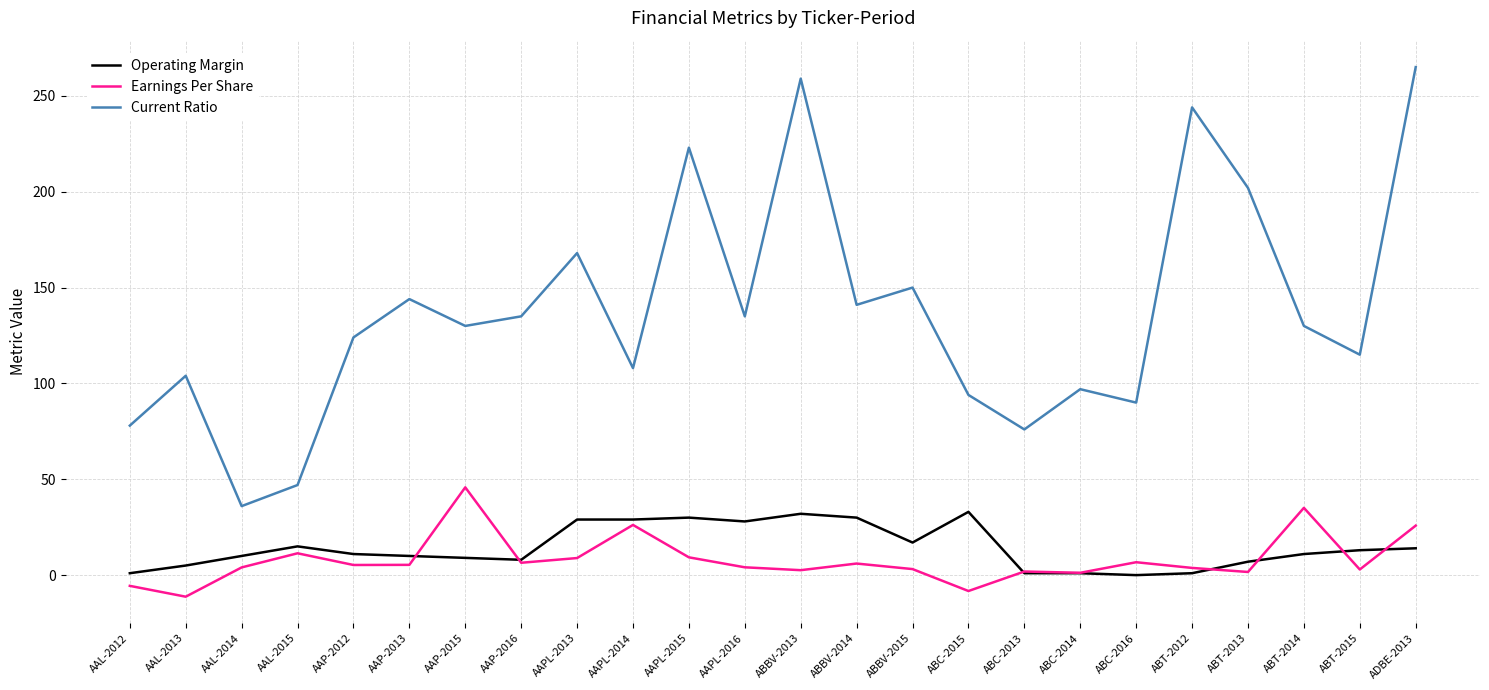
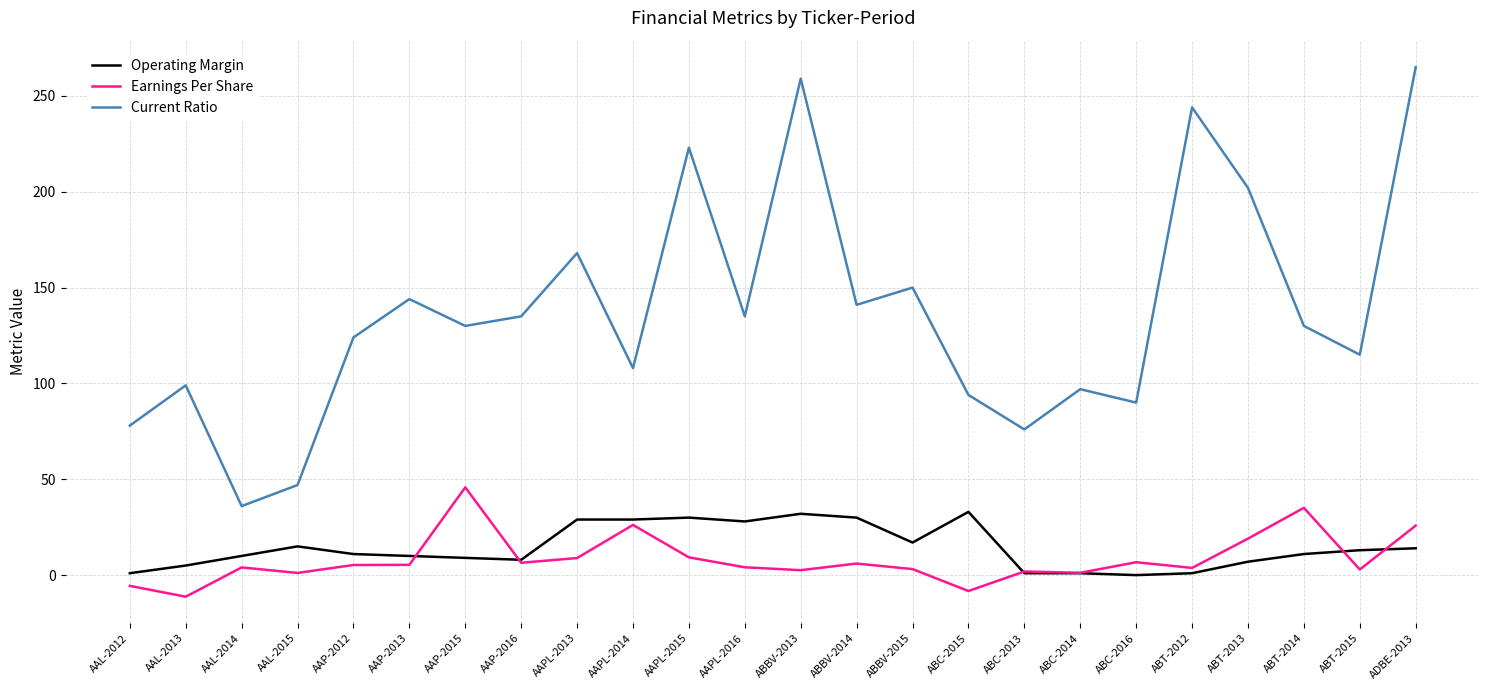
Current Ratio, AAL-2013: 104 -> 99
Earnings Per Share, AAL-2015: 11 -> 1
Earnings Per Share, ABT-2013: 2 -> 19
